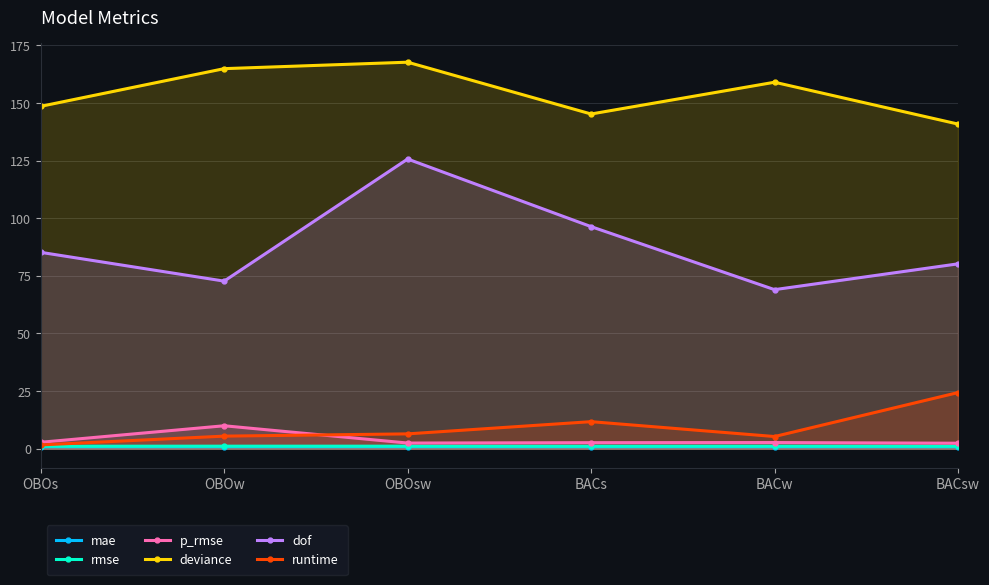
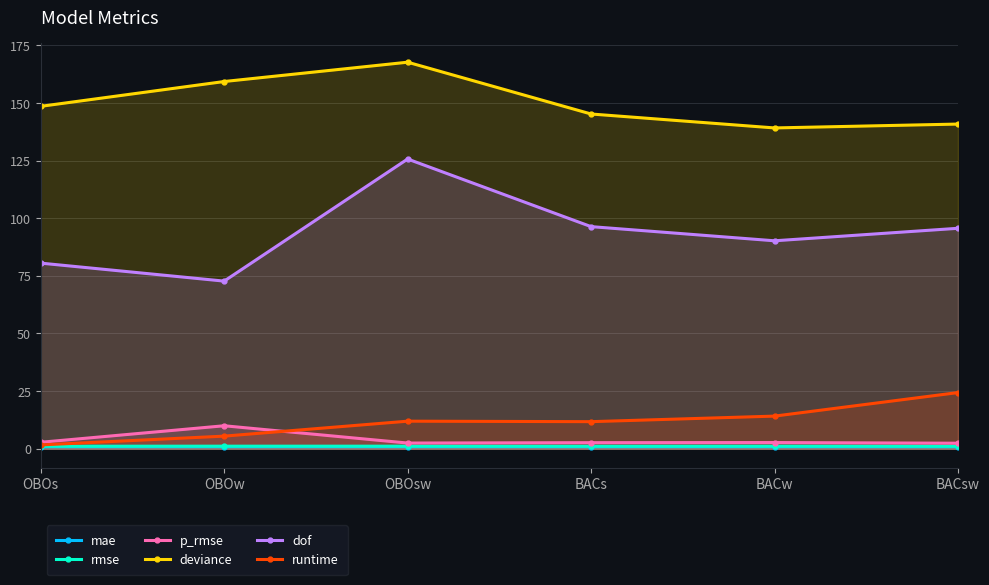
dof, OBOs: 85 -> 81
deviance, OBOw: 165 -> 159
runtime, OBOsw: 6 -> 12
deviance, BACw: 159 -> 139
dof, BACw: 69 -> 90
runtime, BACw: 5 -> 14
dof, BACsw: 80 -> 96
